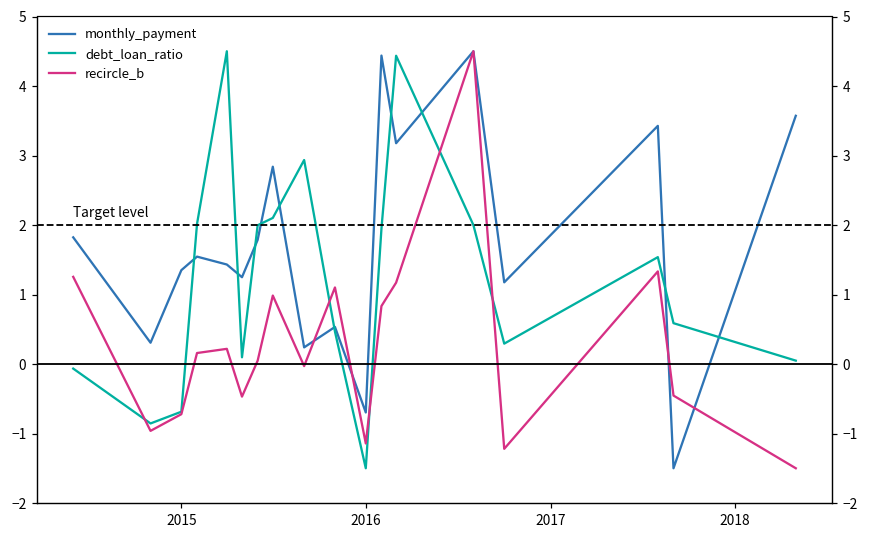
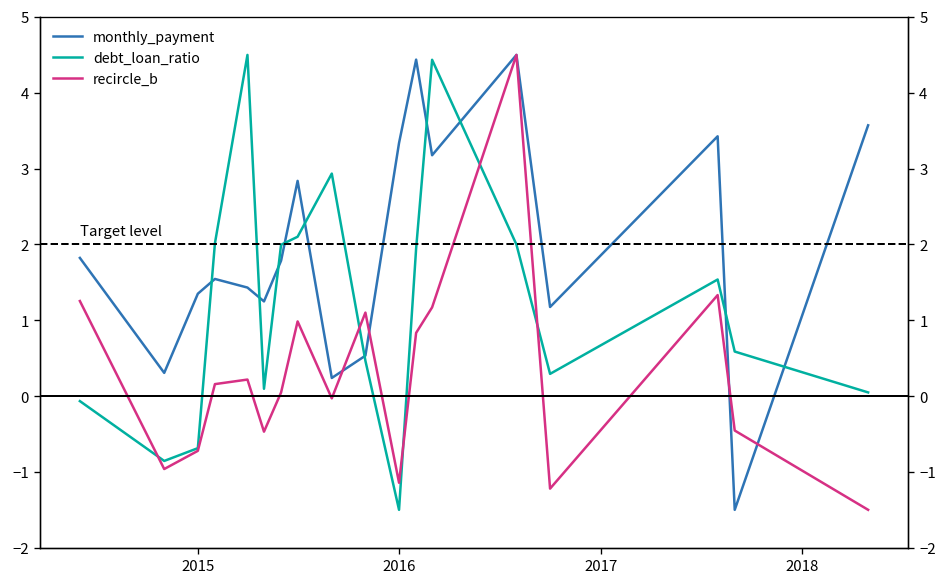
monthly_payment, 2016: -0.7 -> 3.3
